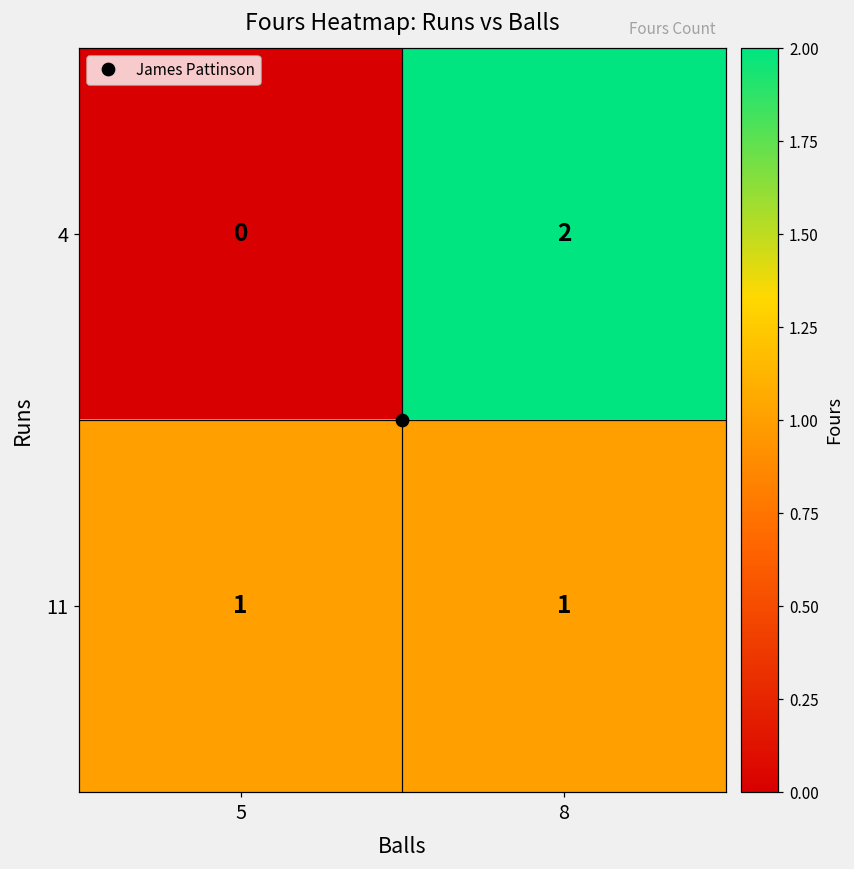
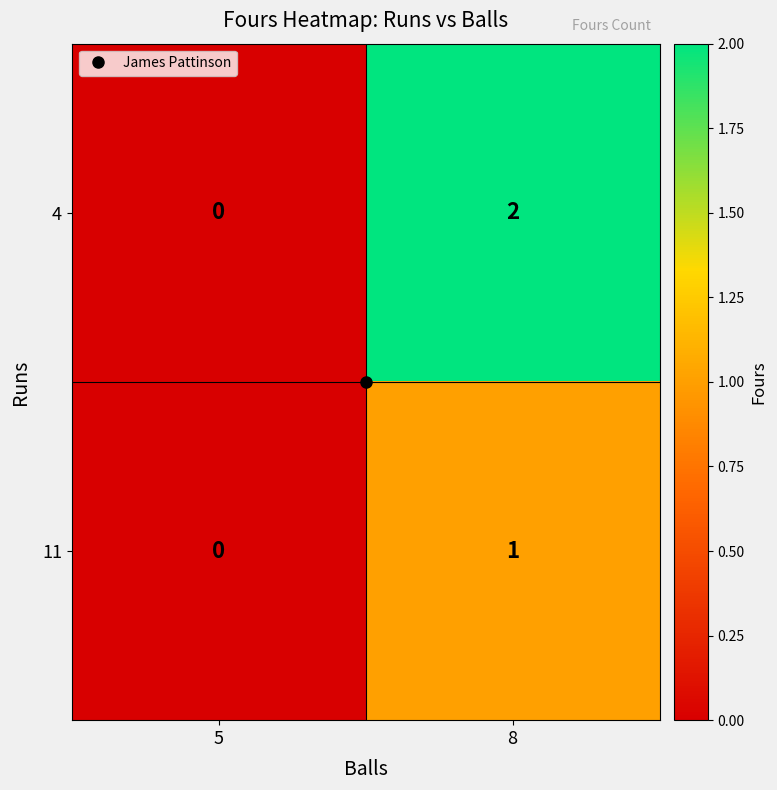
11, 5: 1 -> 0
